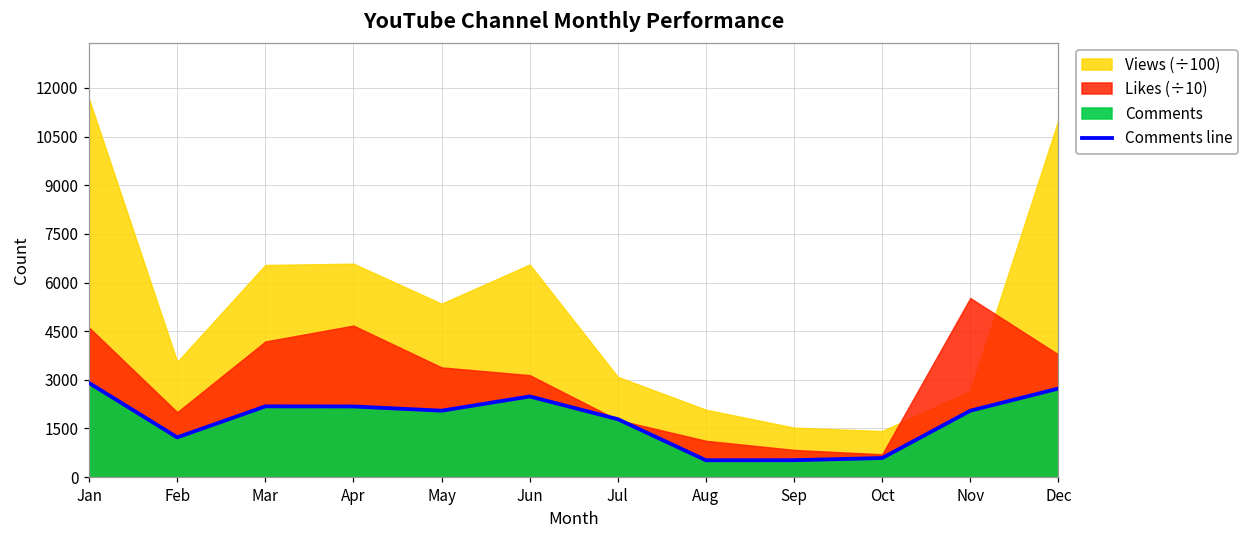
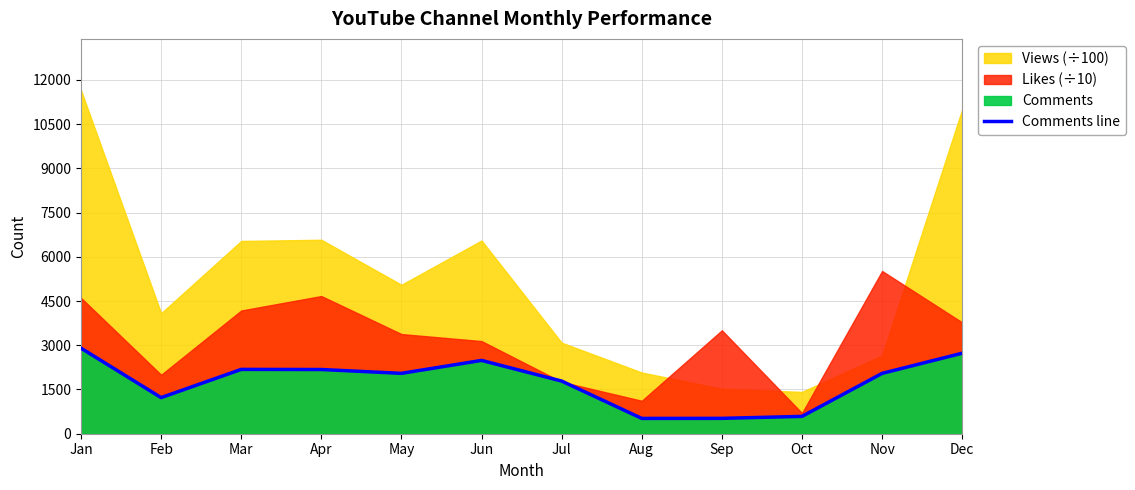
Views (÷100), Feb: 3600 -> 4100
Views (÷100), May: 5300 -> 5100
Likes (÷10), Sep: 800 -> 3500
